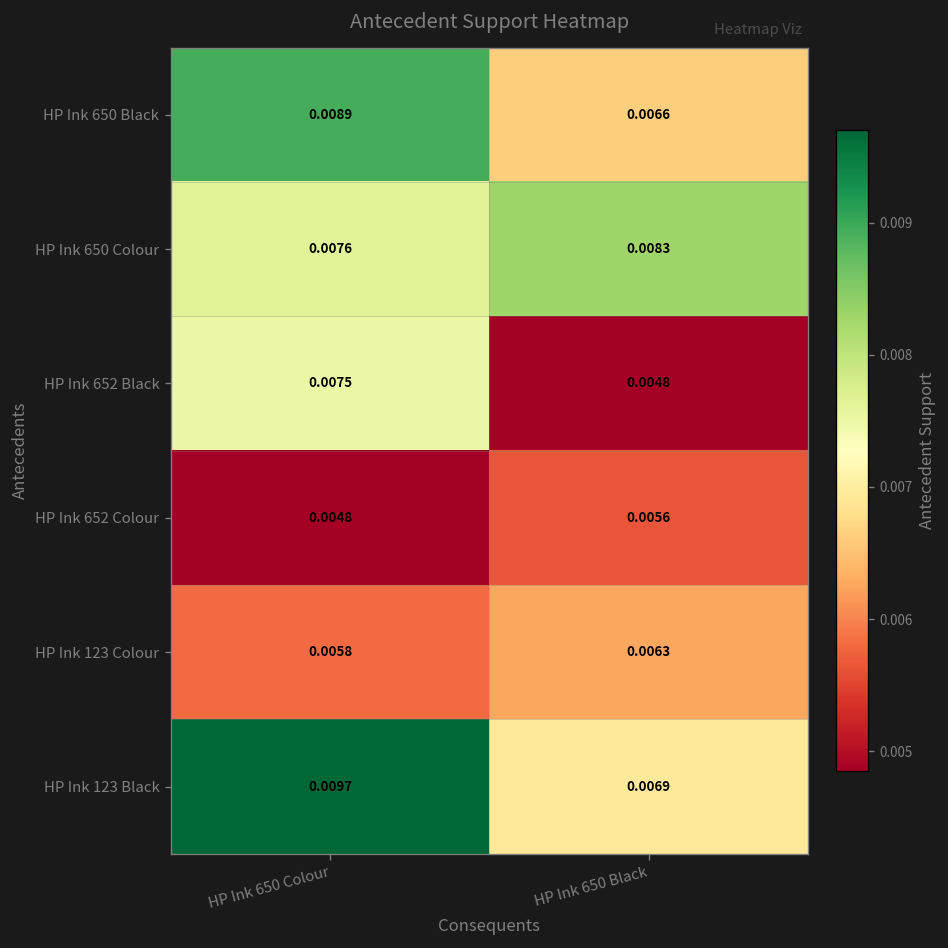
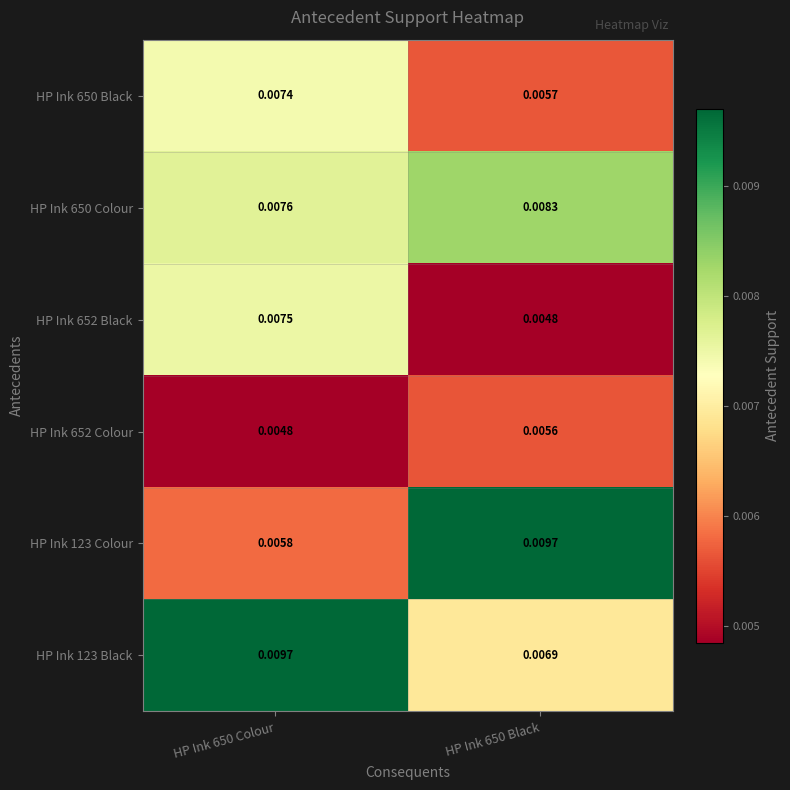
HP Ink 650 Black, HP Ink 650 Colour: 0.0089 -> 0.0074
HP Ink 650 Black, HP Ink 650 Black: 0.0066 -> 0.0057
HP Ink 123 Colour, HP Ink 650 Black: 0.0063 -> 0.0097
